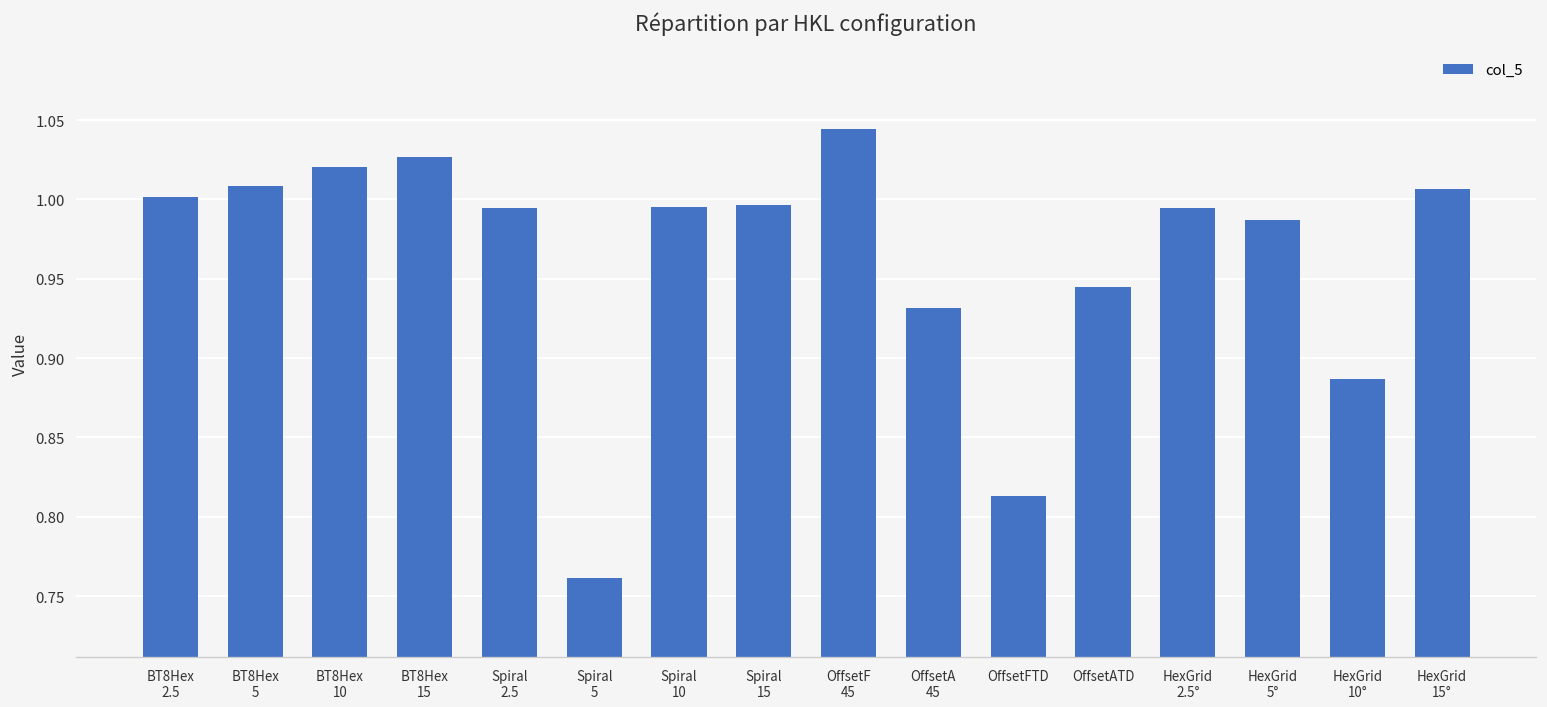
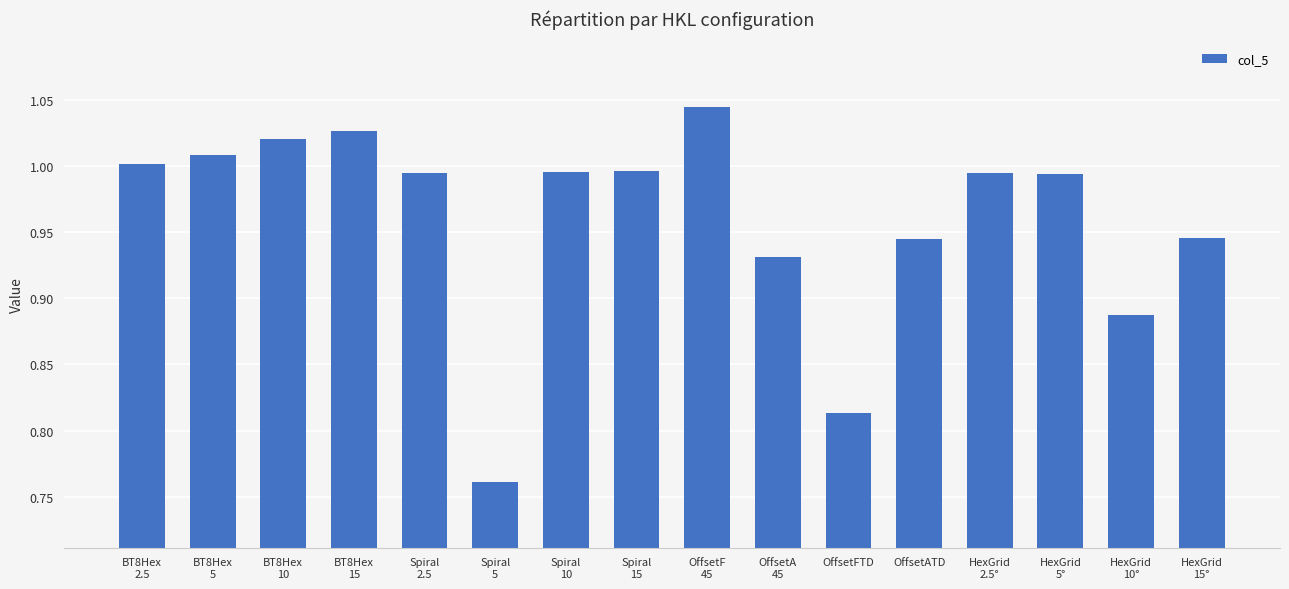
HexGrid 5°: 0.987 -> 0.994
HexGrid 15°: 1.007 -> 0.946
